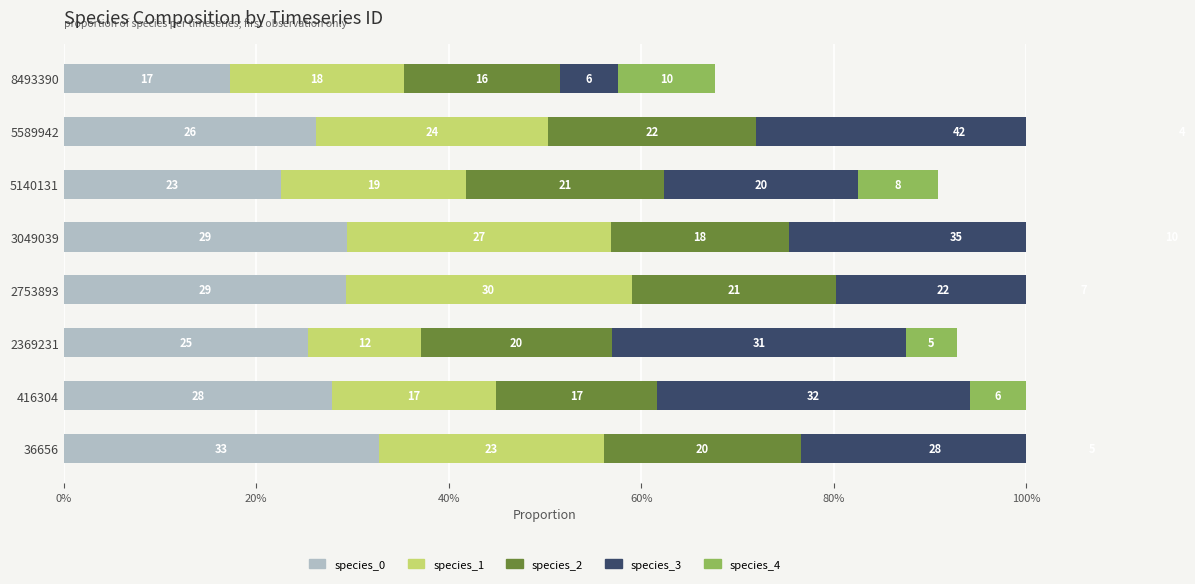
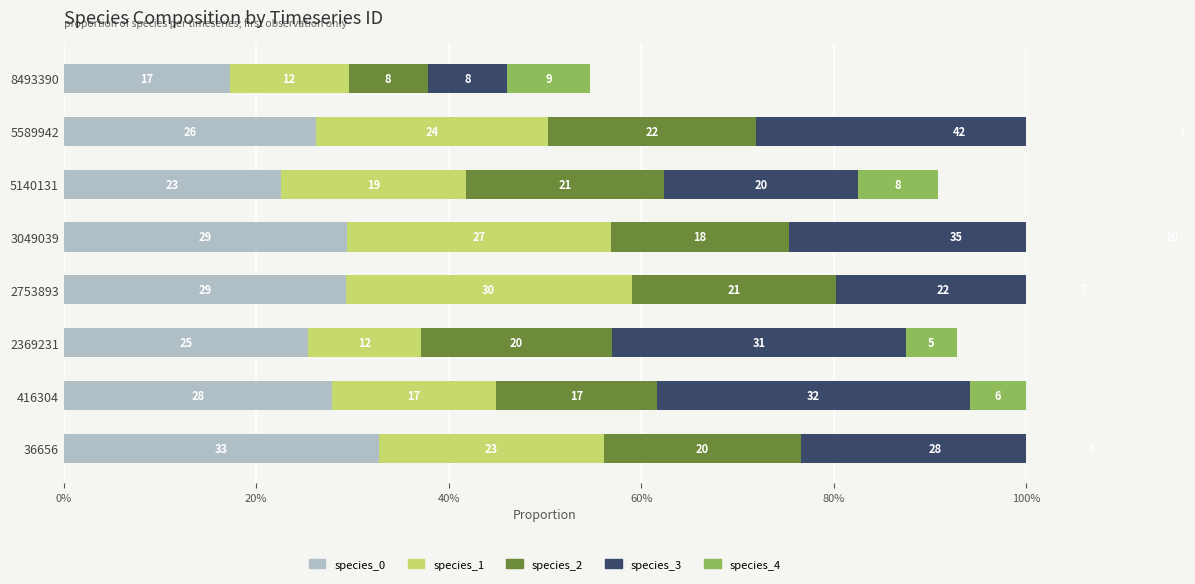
species_1, 8493390: 18 -> 12
species_2, 8493390: 16 -> 8
species_3, 8493390: 6 -> 8
species_4, 8493390: 10 -> 9
